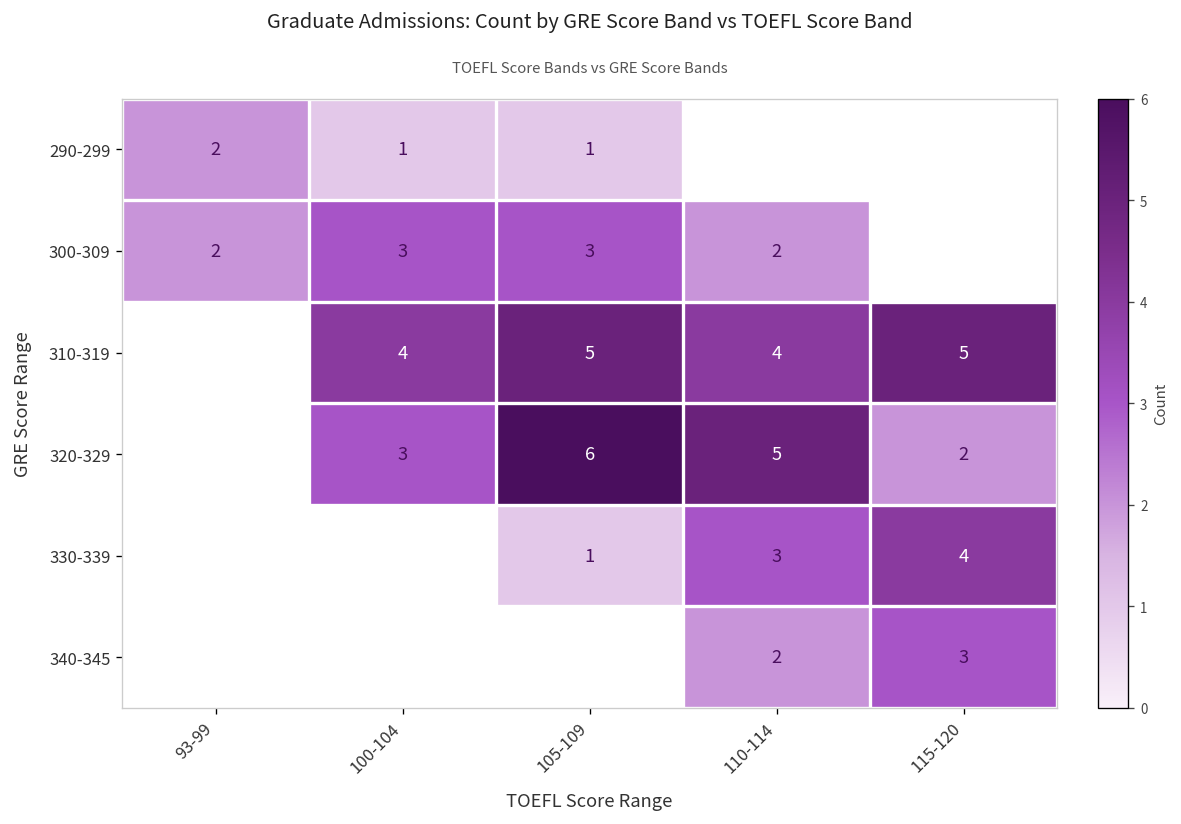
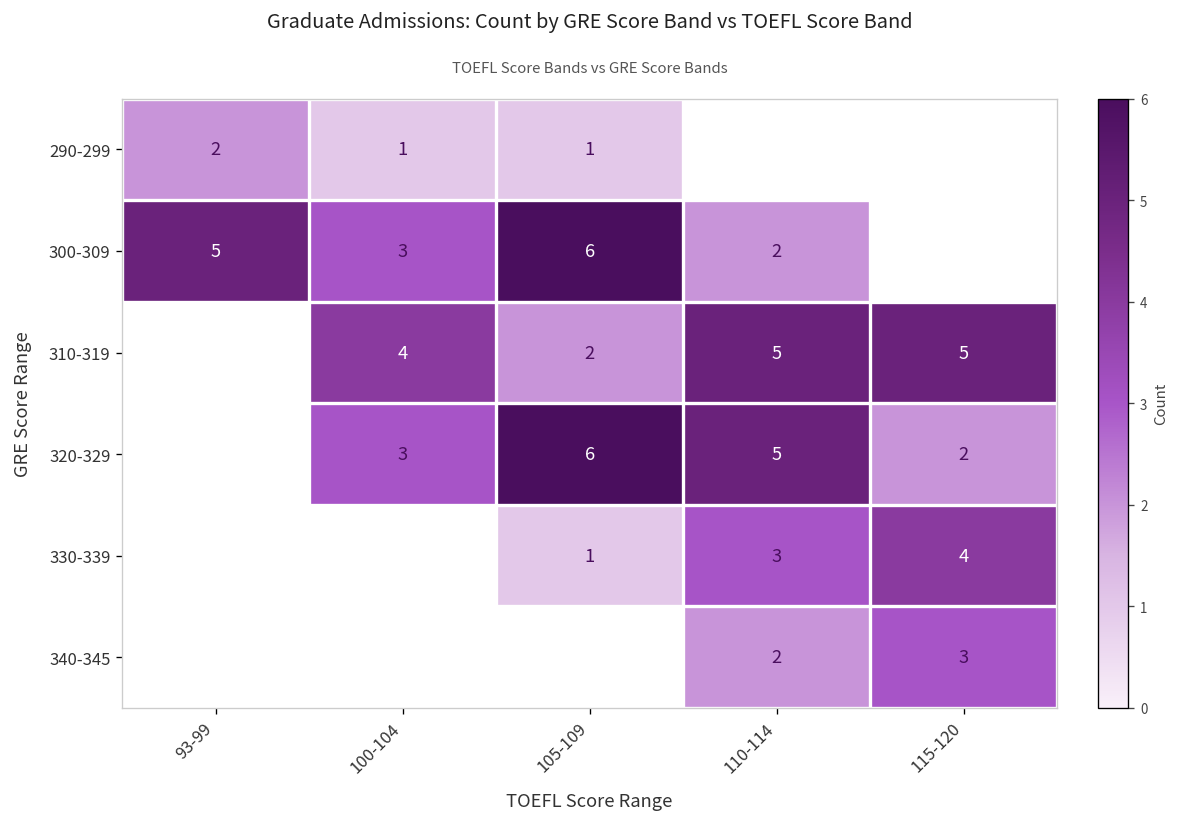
300-309, 93-99: 2 -> 5
300-309, 105-109: 3 -> 6
310-319, 105-109: 5 -> 2
310-319, 110-114: 4 -> 5
